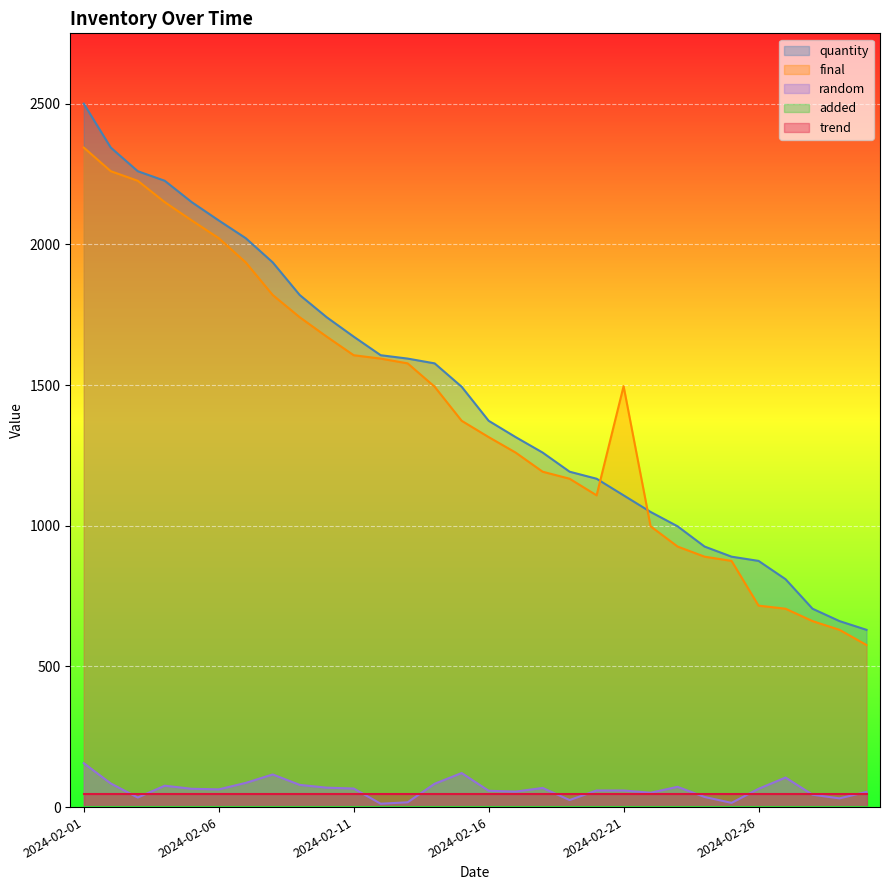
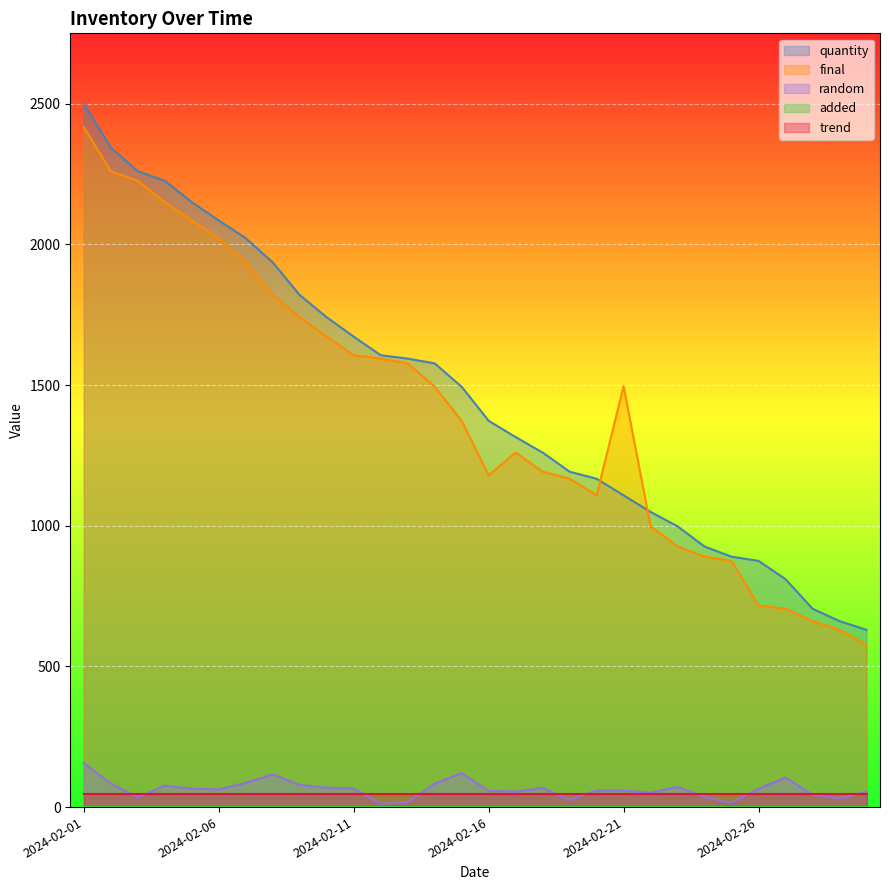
final, 2024-02-01: 2340 -> 2420
final, 2024-02-16: 1320 -> 1180
